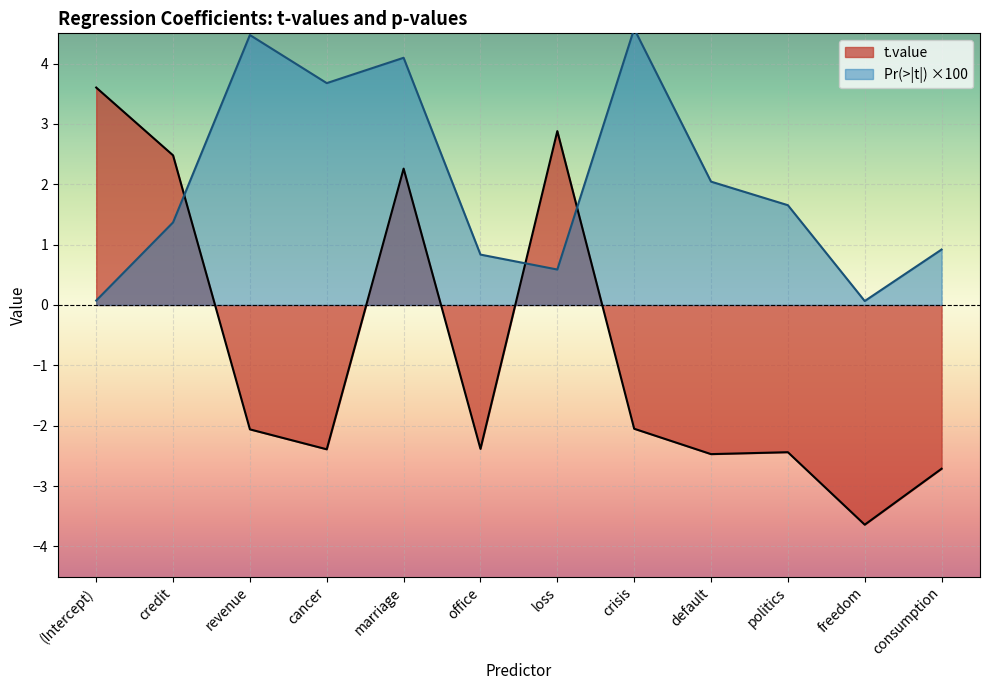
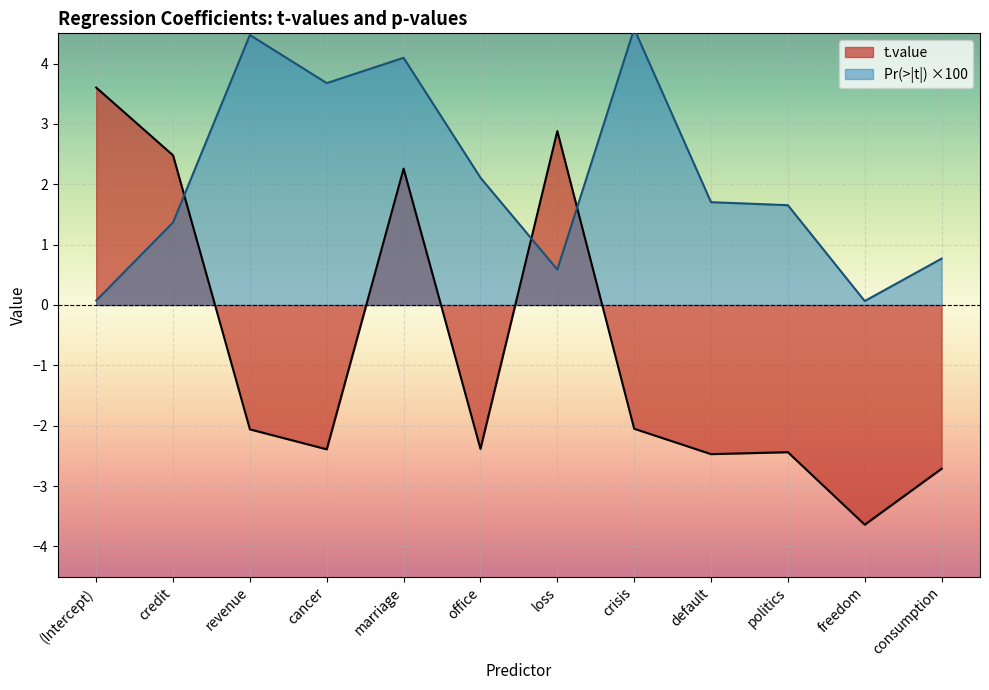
Pr(>|t|) ×100, office: 0.8 -> 2.1
Pr(>|t|) ×100, default: 2.0 -> 1.7
Pr(>|t|) ×100, consumption: 0.9 -> 0.8
